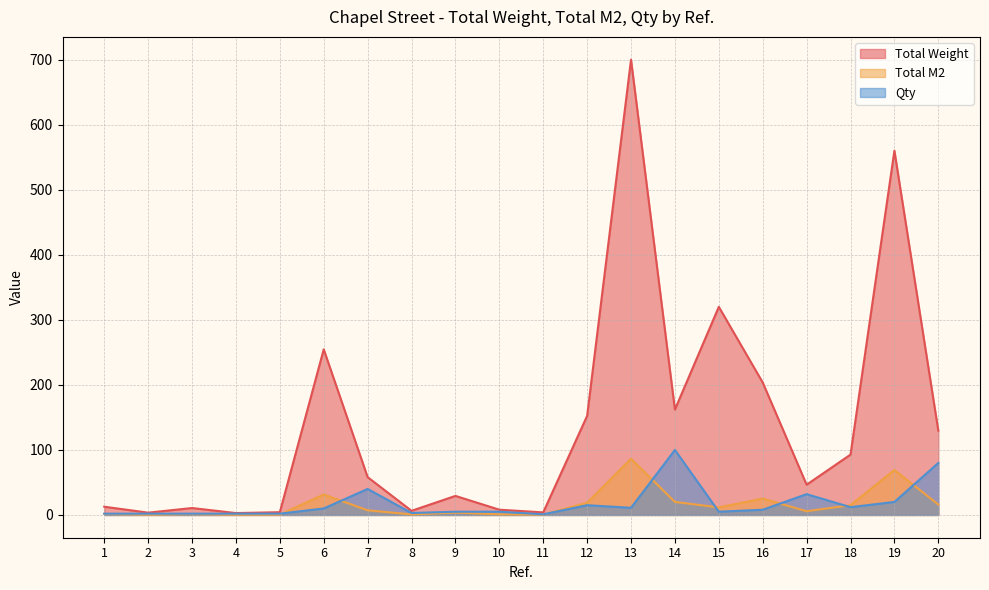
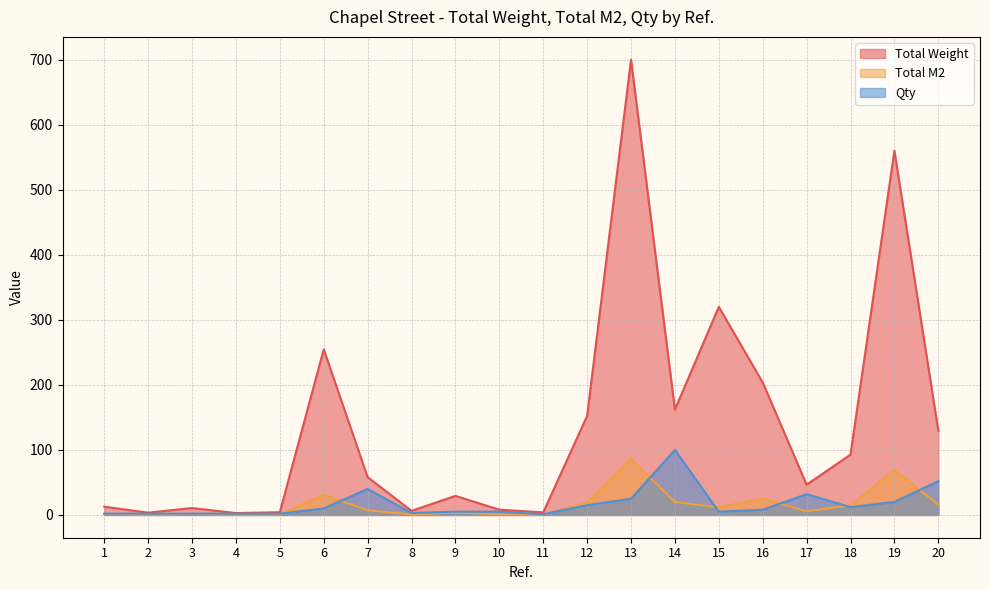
Qty, 13: 10 -> 30
Qty, 20: 80 -> 50
